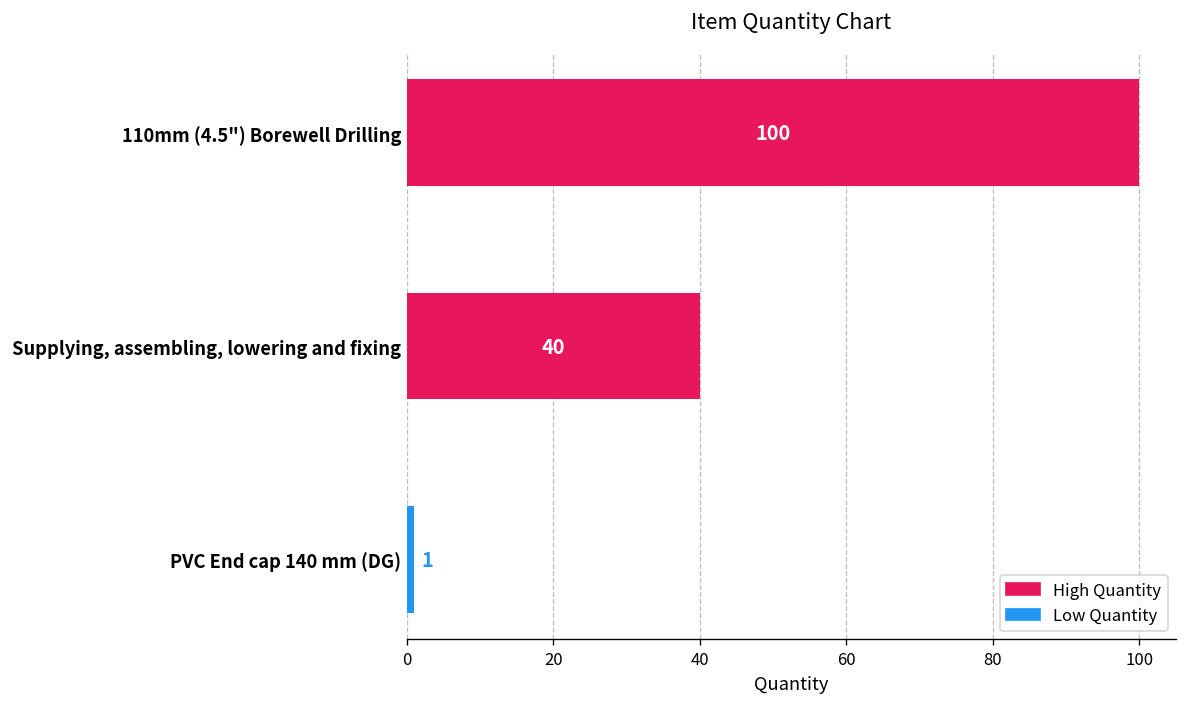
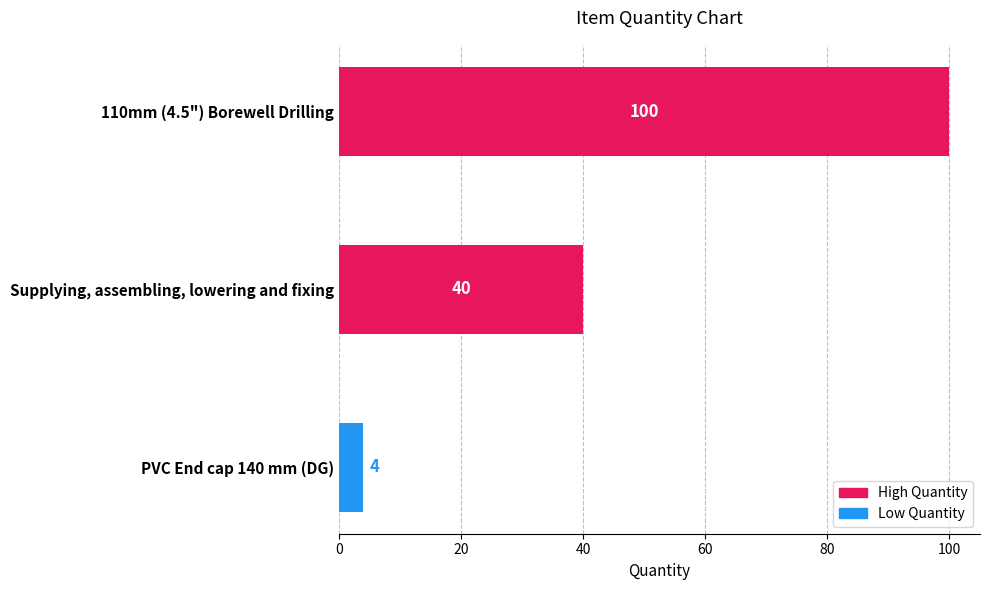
PVC End cap 140 mm (DG): 1 -> 4
